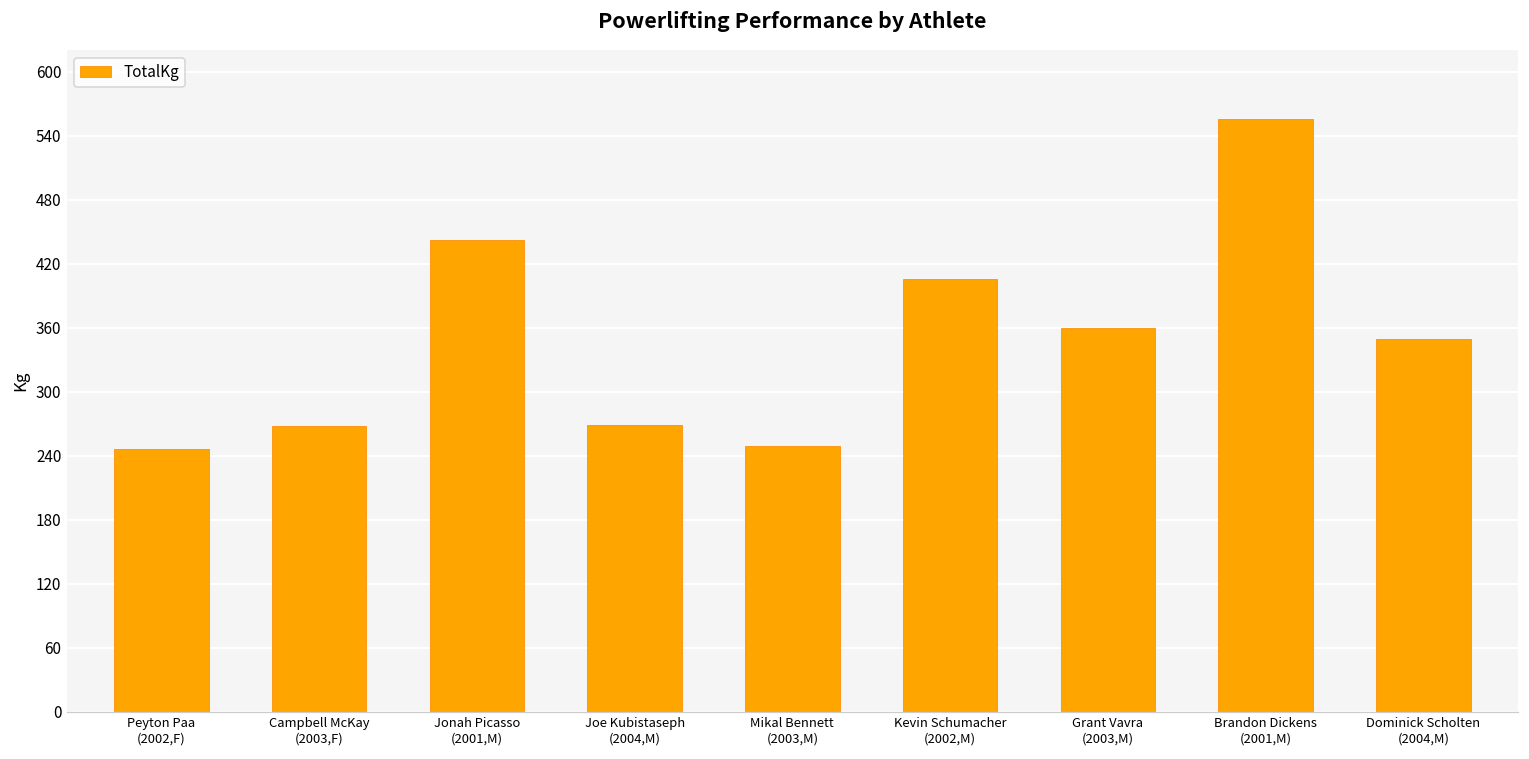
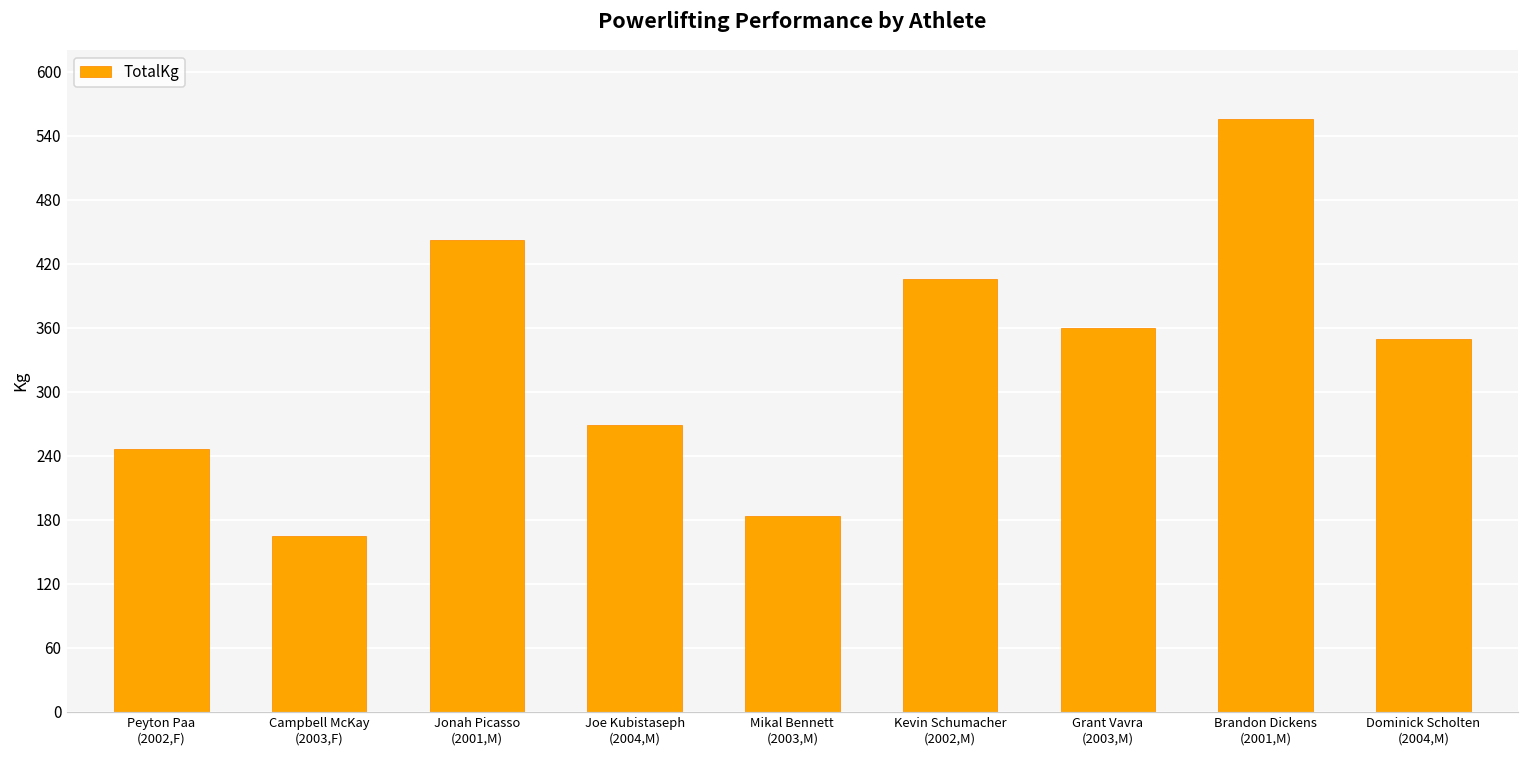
Campbell McKay (2003,F): 270 -> 170
Mikal Bennett (2003,M): 250 -> 180
